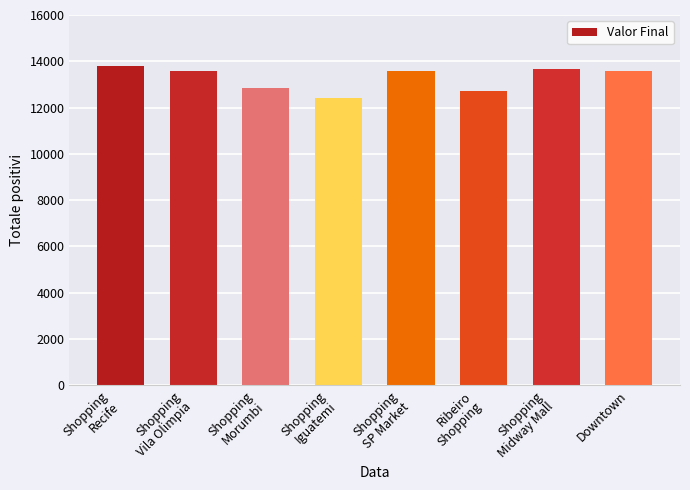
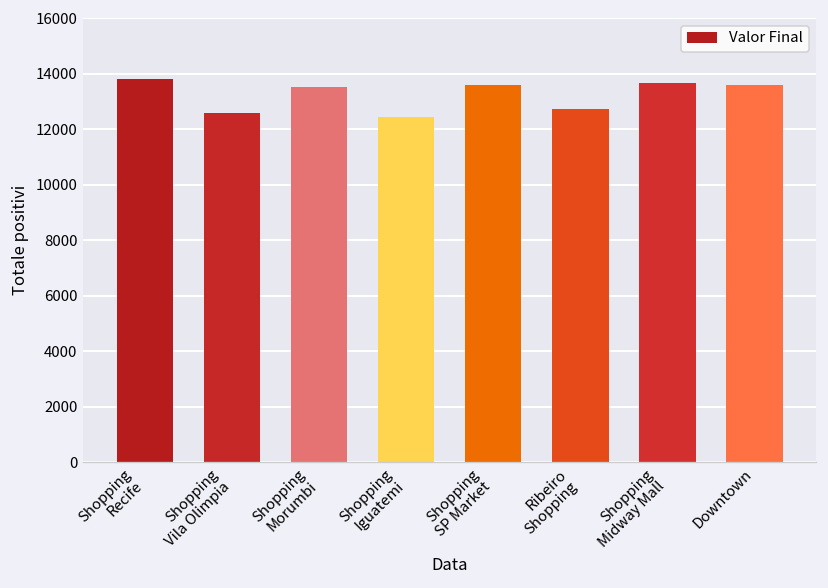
Shopping Vila Olimpia: 13600 -> 12600
Shopping Morumbi: 12800 -> 13500
